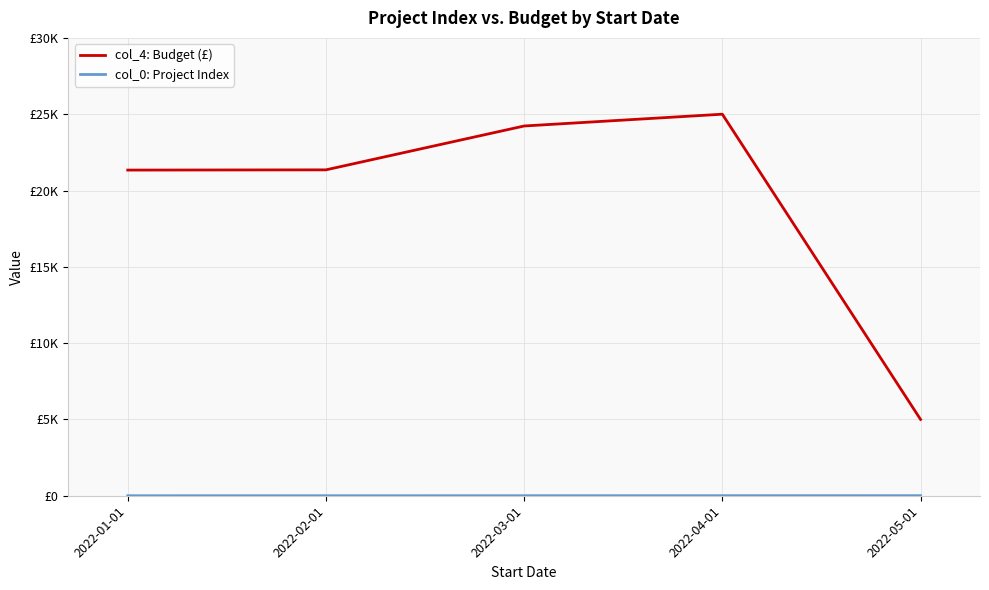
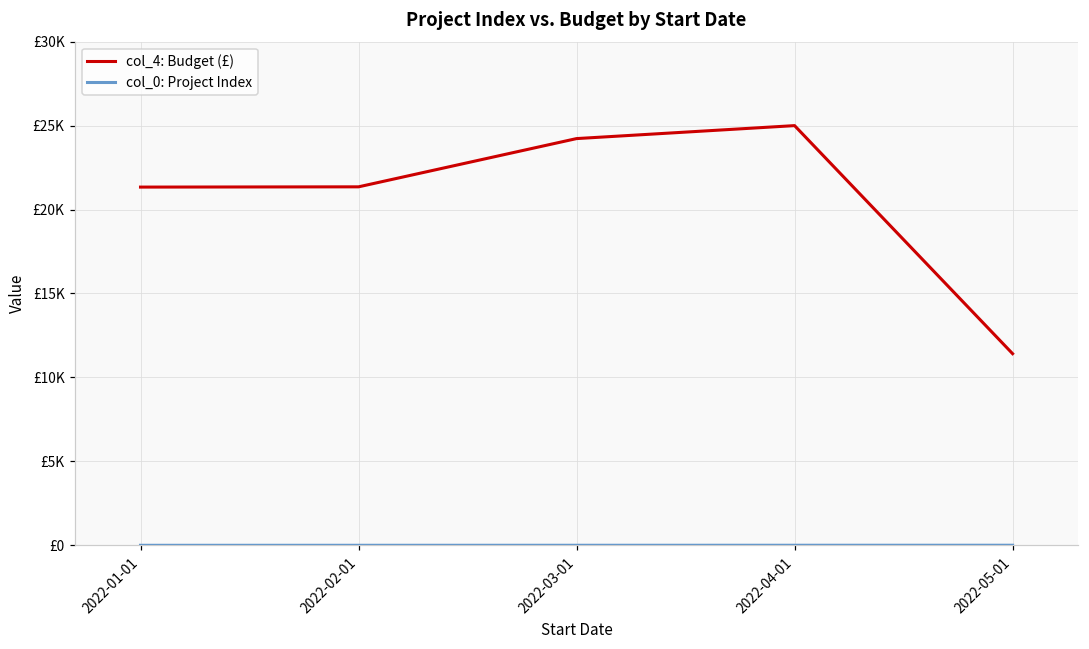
col_4: Budget (£), 2022-05-01: £5000 -> £11400
